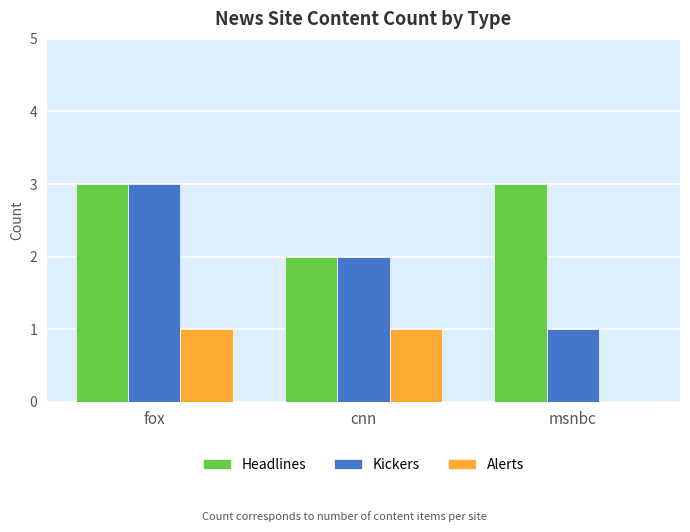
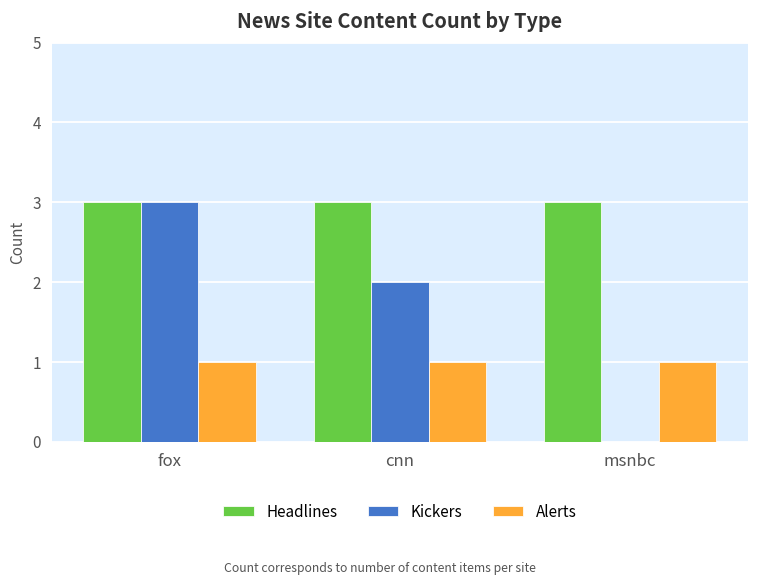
Headlines, cnn: 2 -> 3
Kickers, msnbc: 1 -> 0
Alerts, msnbc: 0 -> 1
